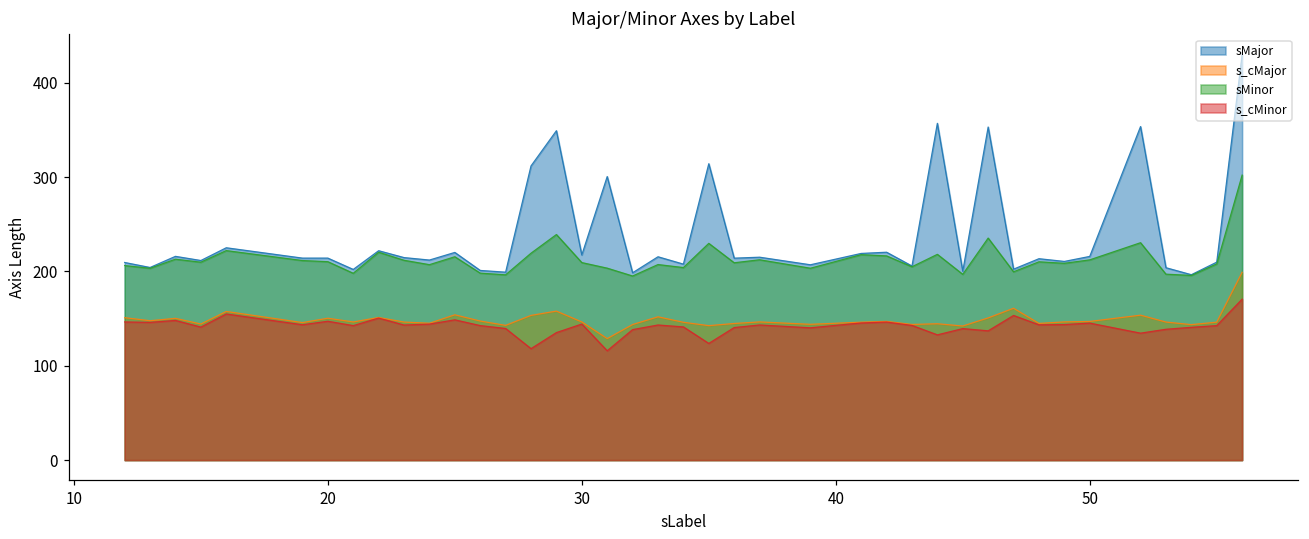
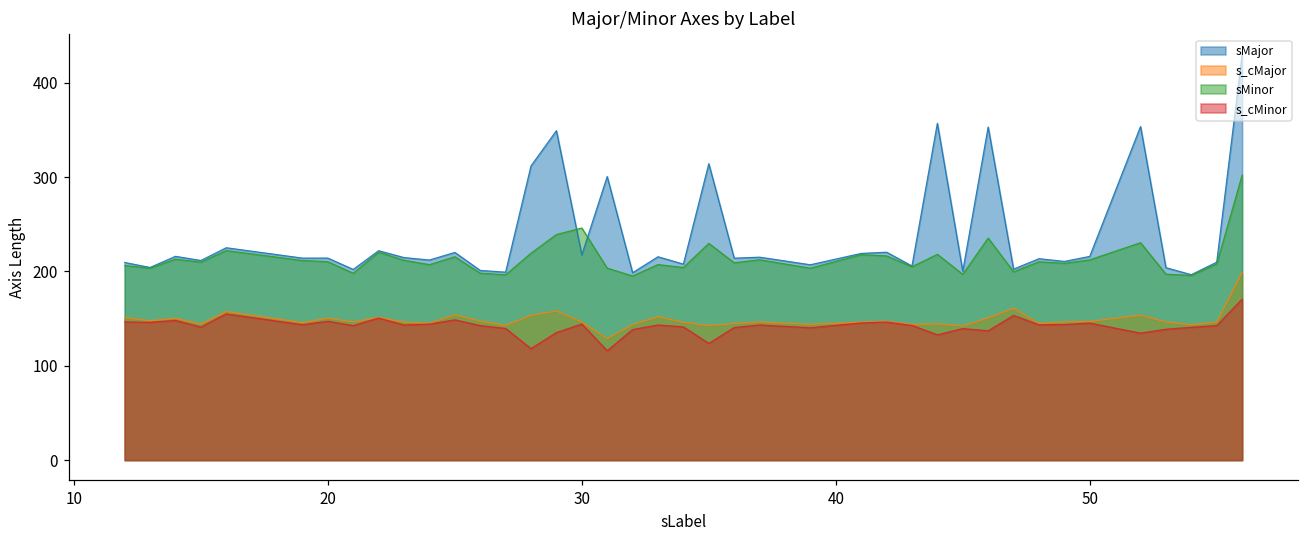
sMinor, 30: 210 -> 250
